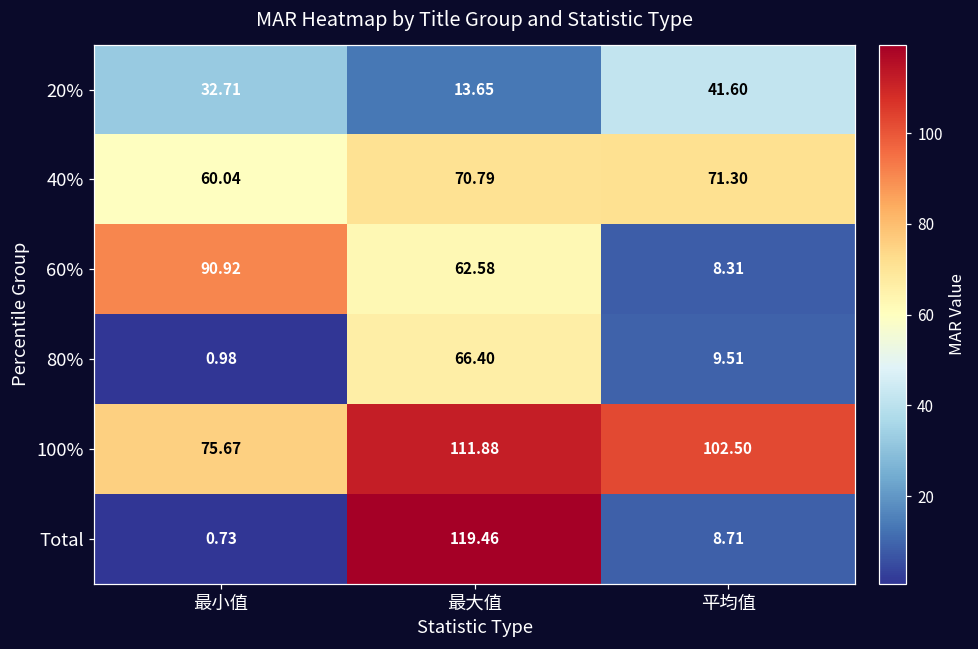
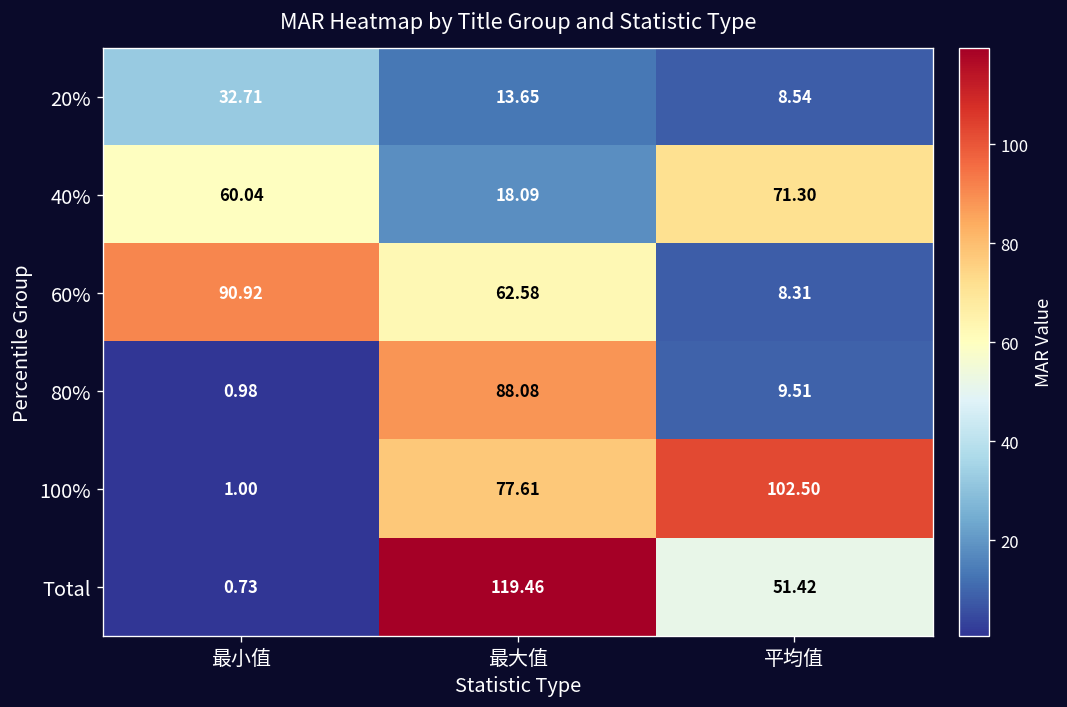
20%, 平均值: 41.60 -> 8.54
40%, 最大值: 70.79 -> 18.09
80%, 最大值: 66.40 -> 88.08
100%, 最小值: 75.67 -> 1.00
100%, 最大值: 111.88 -> 77.61
Total, 平均值: 8.71 -> 51.42
